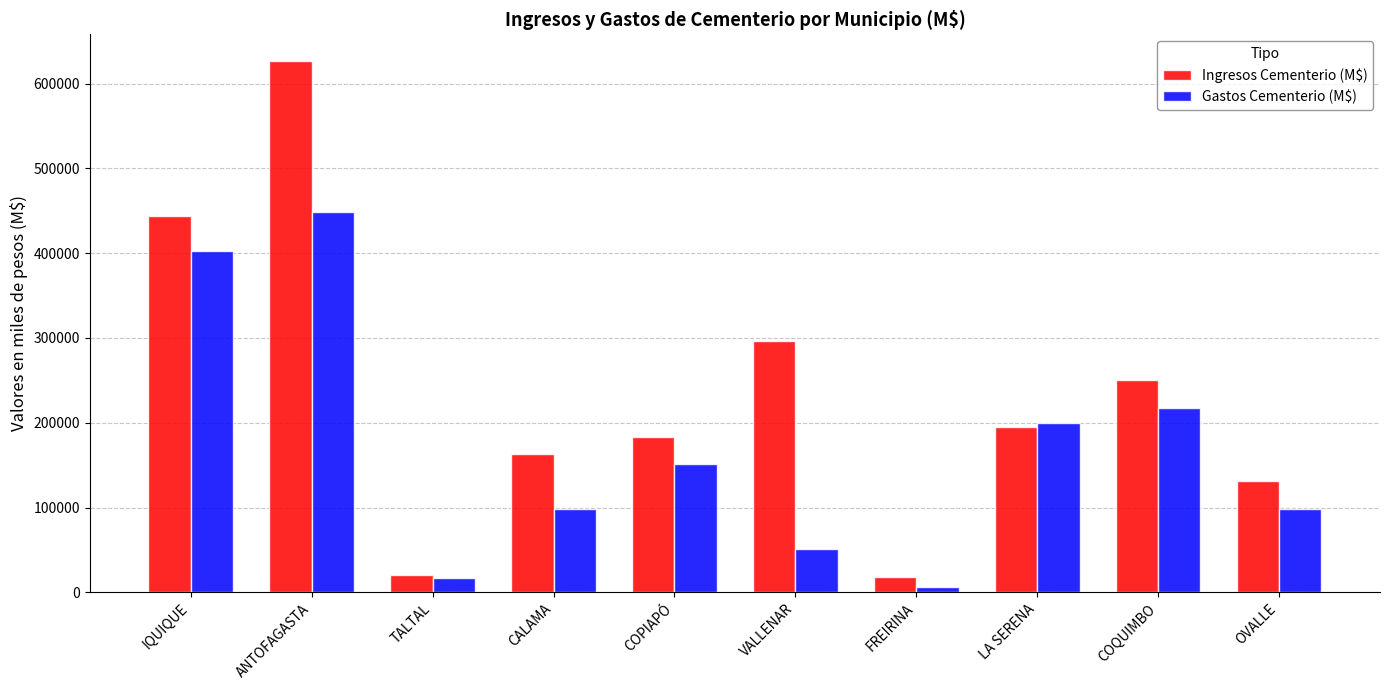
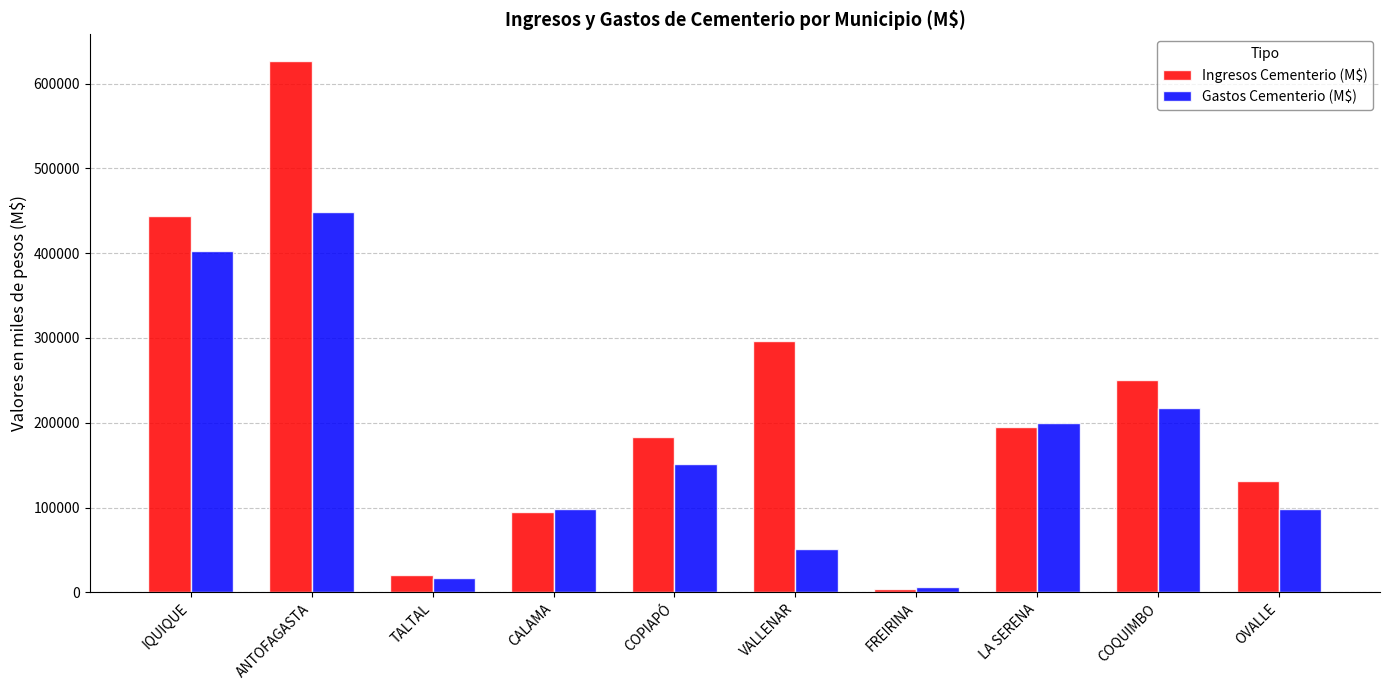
Ingresos Cementerio (M$), CALAMA: 160000 -> 100000
Ingresos Cementerio (M$), FREIRINA: 20000 -> 0
